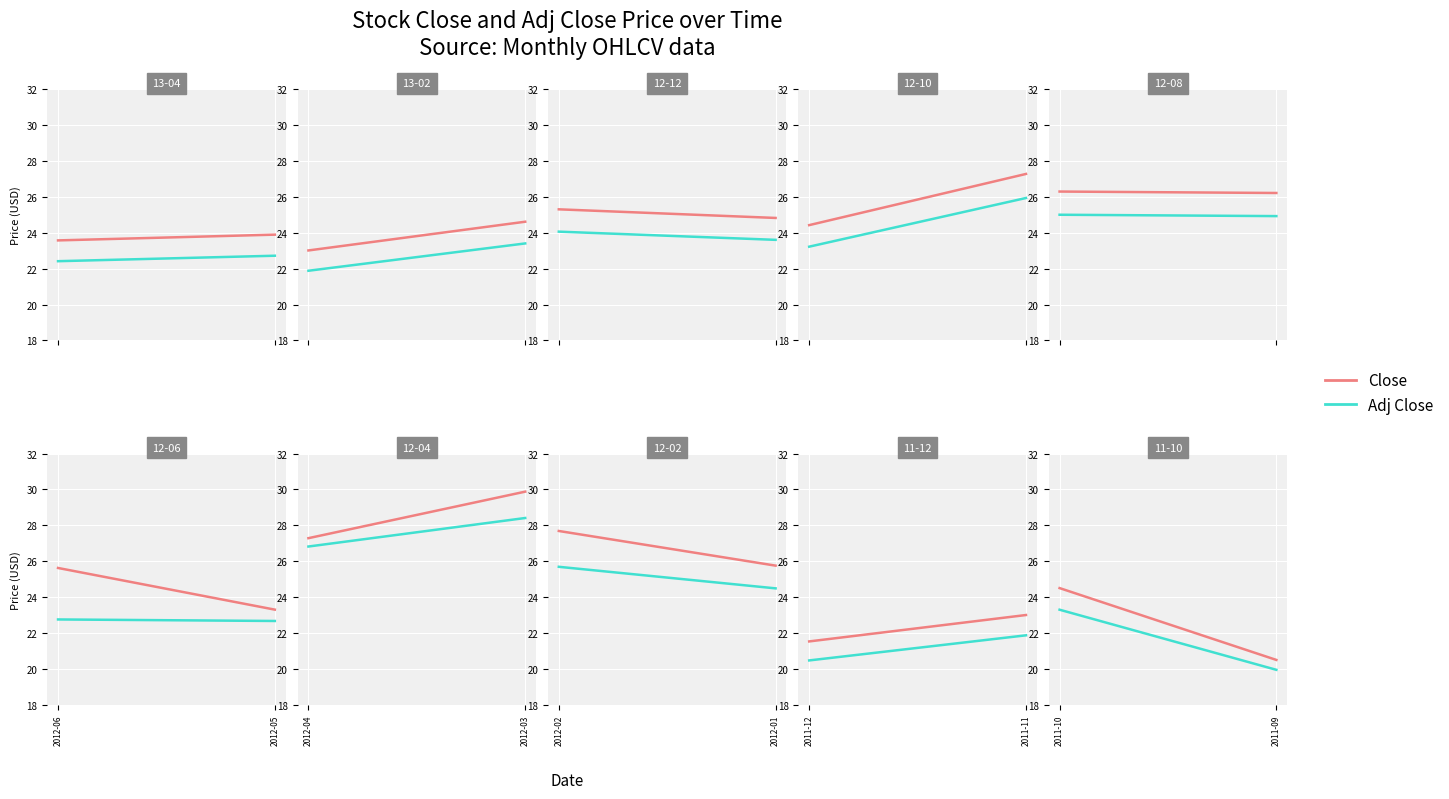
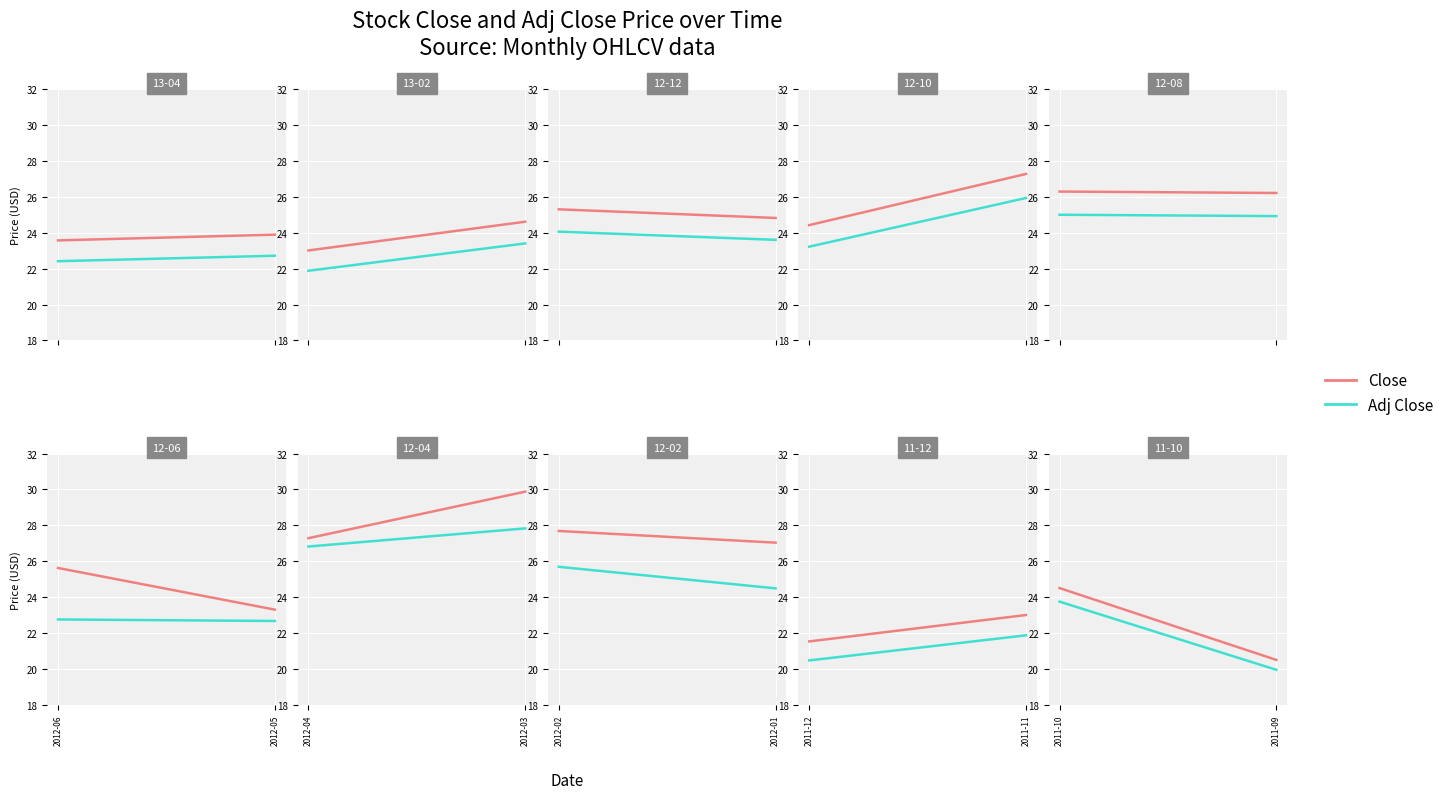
12-04, Adj Close, 2012-03: 28.4 -> 27.8
12-02, Close, 2012-01: 25.8 -> 27.0
11-10, Adj Close, 2011-10: 23.3 -> 23.8
